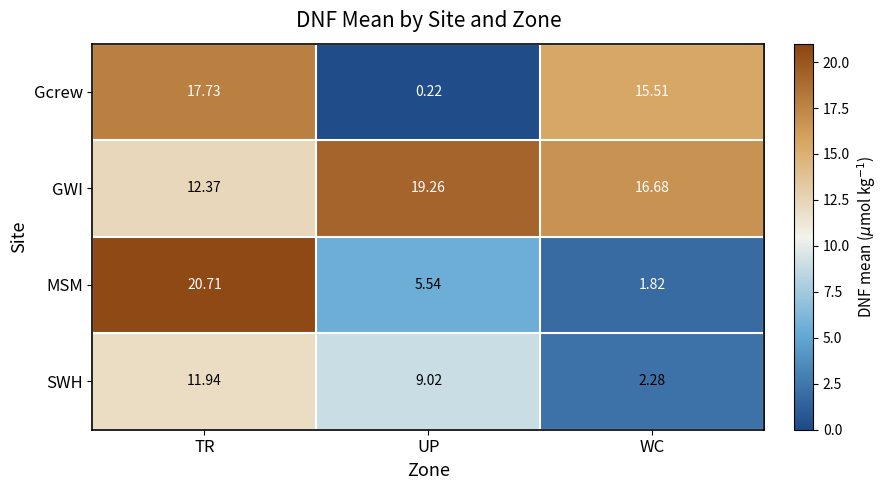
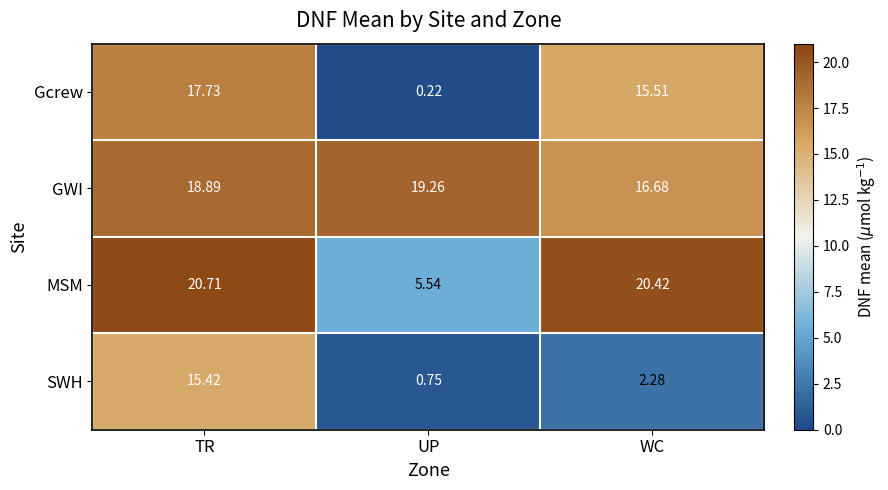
GWI, TR: 12.37 -> 18.89
MSM, WC: 1.82 -> 20.42
SWH, TR: 11.94 -> 15.42
SWH, UP: 9.02 -> 0.75
